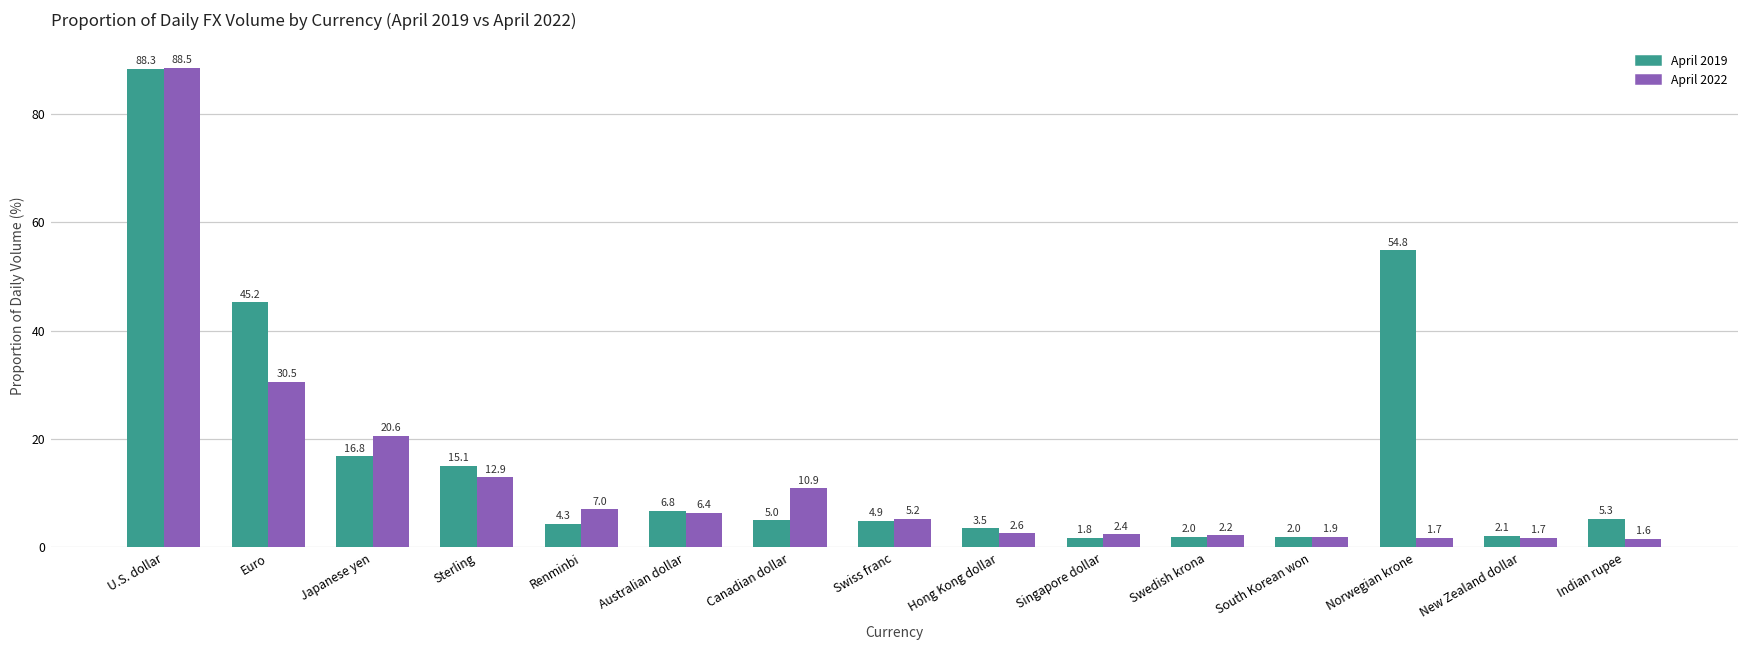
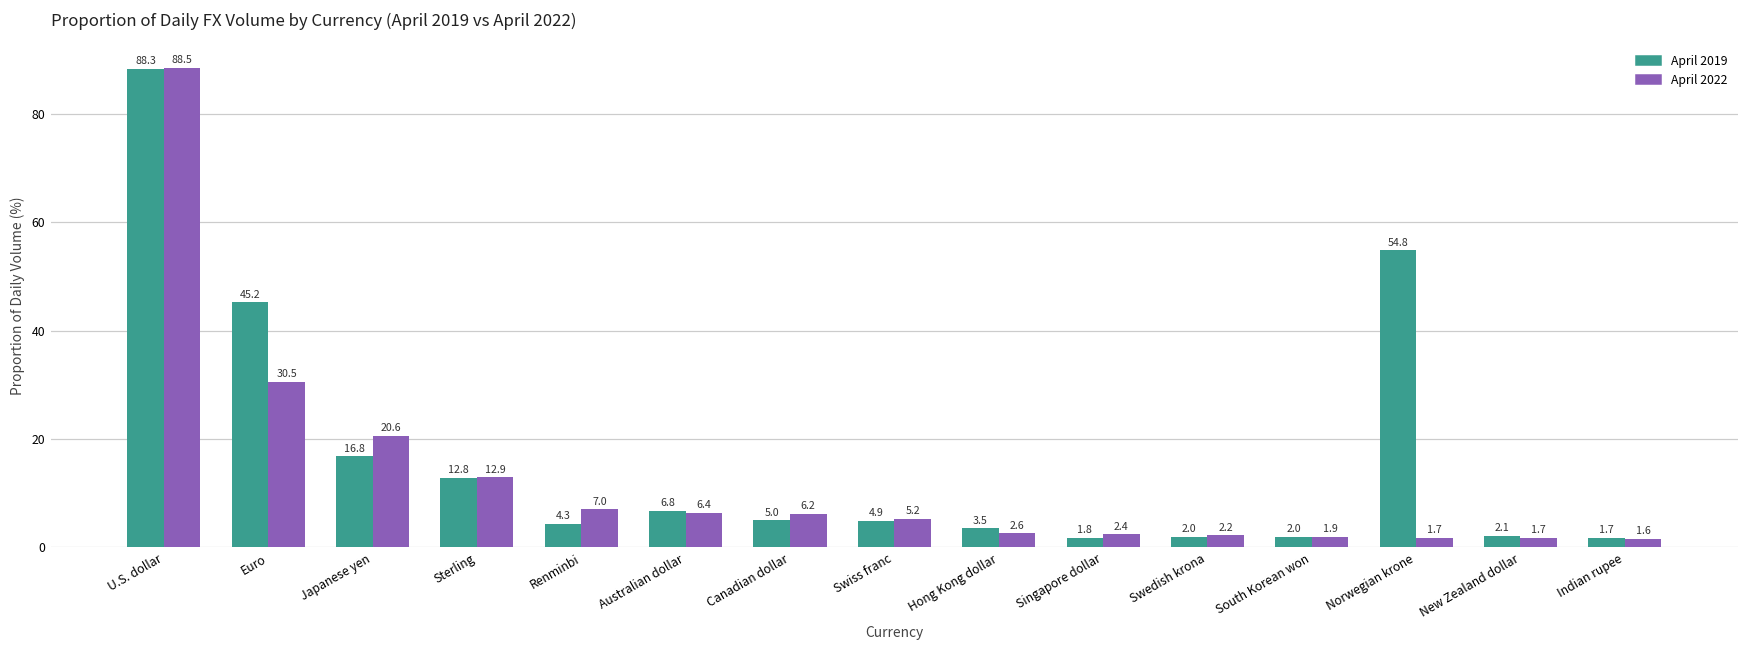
April 2019, Sterling: 15.1 -> 12.8
April 2022, Canadian dollar: 10.9 -> 6.2
April 2019, Indian rupee: 5.3 -> 1.7
